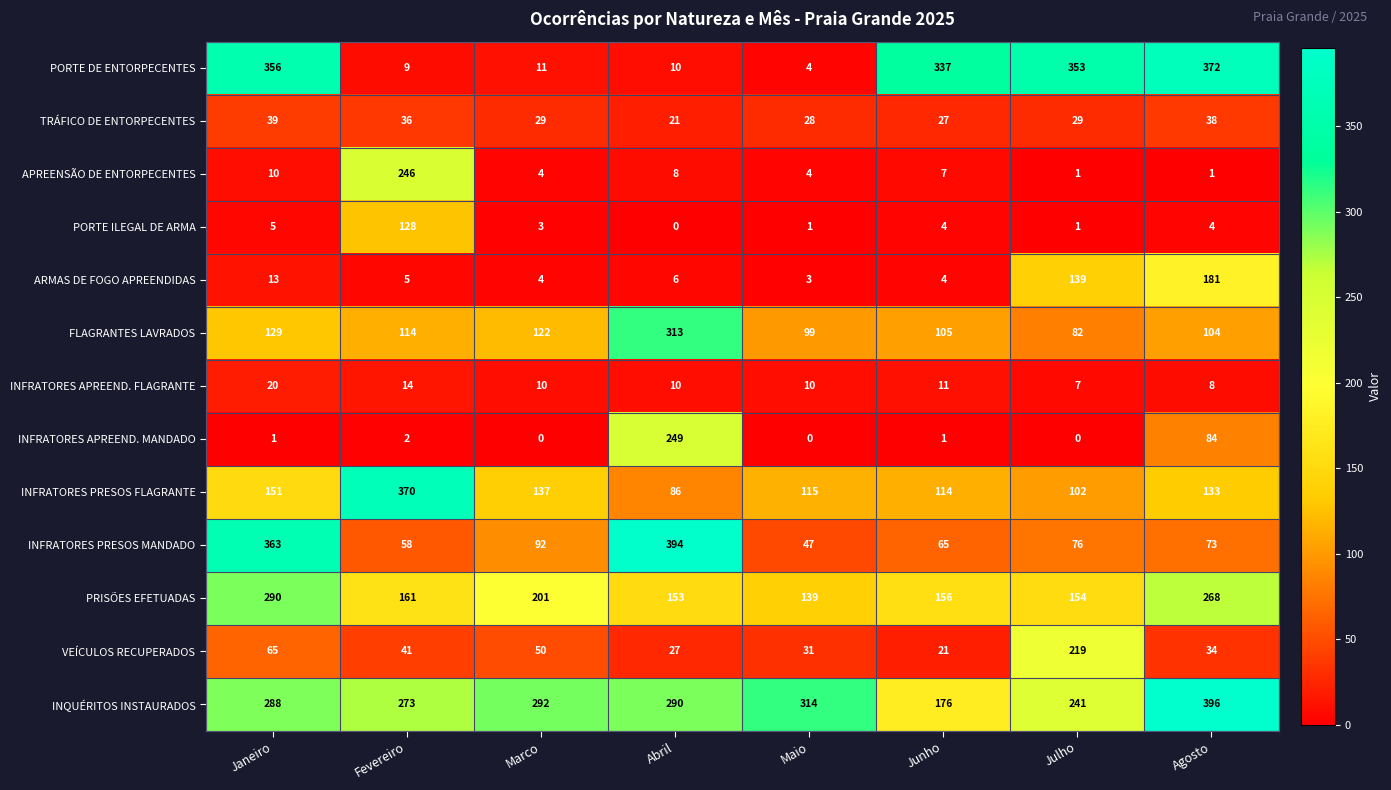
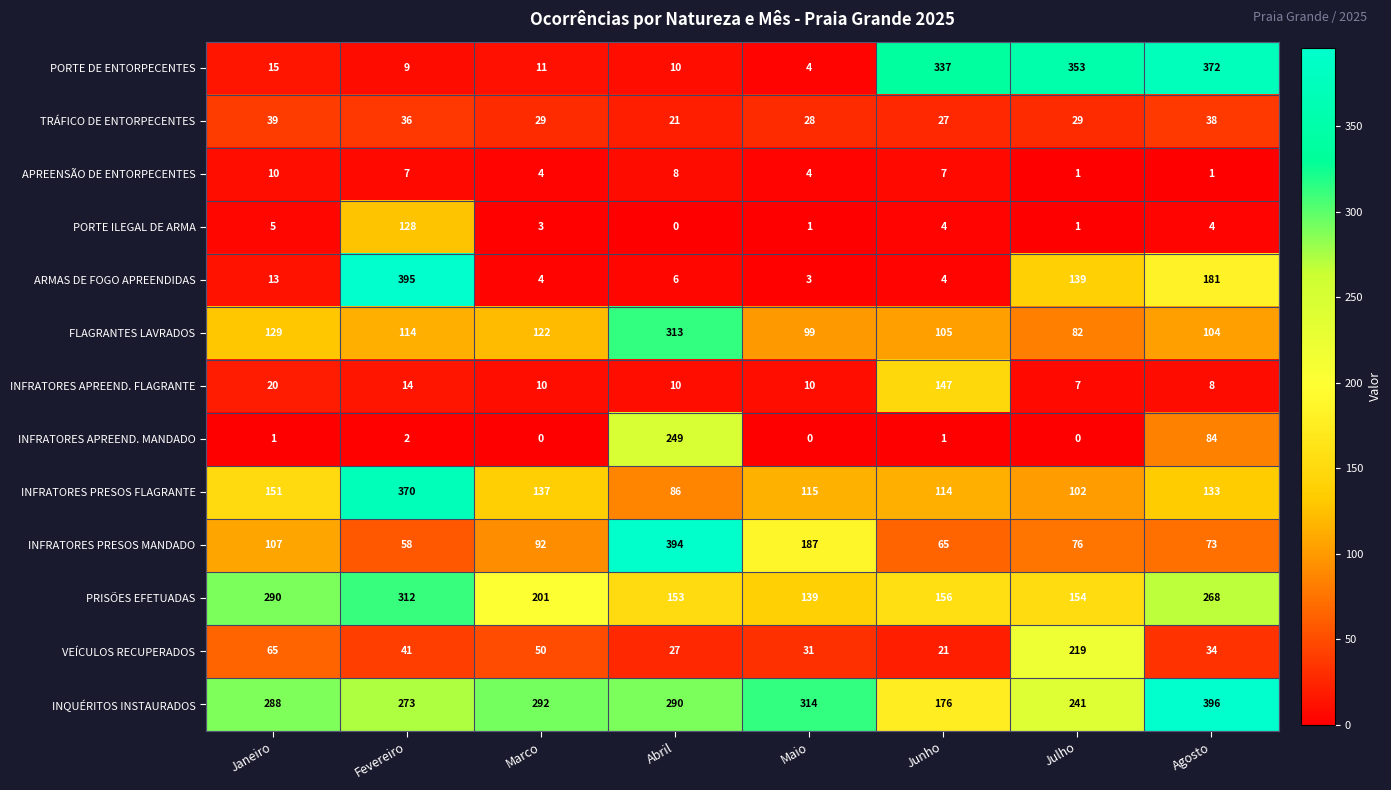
PORTE DE ENTORPECENTES, Janeiro: 356 -> 15
APREENSÃO DE ENTORPECENTES, Fevereiro: 246 -> 7
ARMAS DE FOGO APREENDIDAS, Fevereiro: 5 -> 395
INFRATORES APREEND. FLAGRANTE, Junho: 11 -> 147
INFRATORES PRESOS MANDADO, Janeiro: 363 -> 107
INFRATORES PRESOS MANDADO, Maio: 47 -> 187
PRISÕES EFETUADAS, Fevereiro: 161 -> 312
